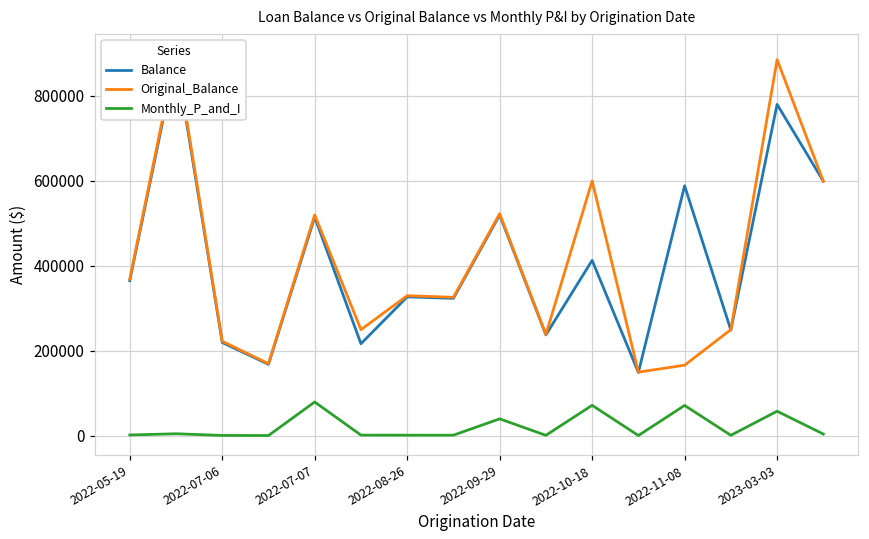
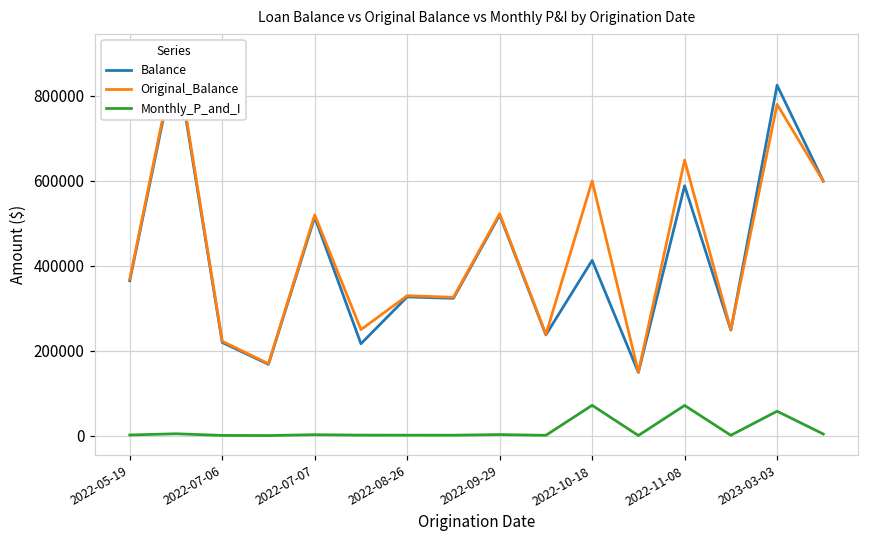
Monthly_P_and_I, 2022-07-07: 80000 -> 0
Monthly_P_and_I, 2022-09-29: 40000 -> 0
Original_Balance, 2022-11-08: 170000 -> 650000
Balance, 2023-03-03: 780000 -> 820000
Original_Balance, 2023-03-03: 890000 -> 780000
